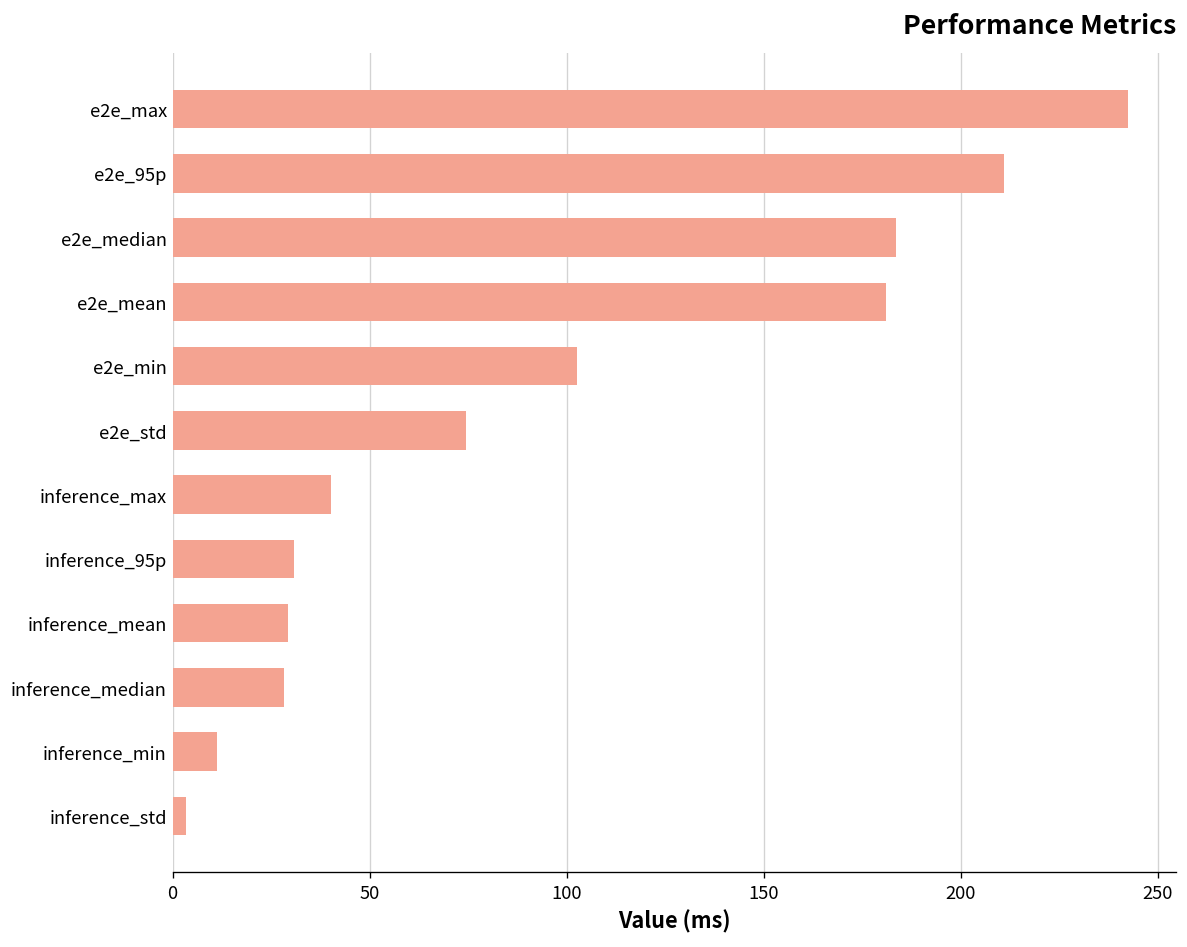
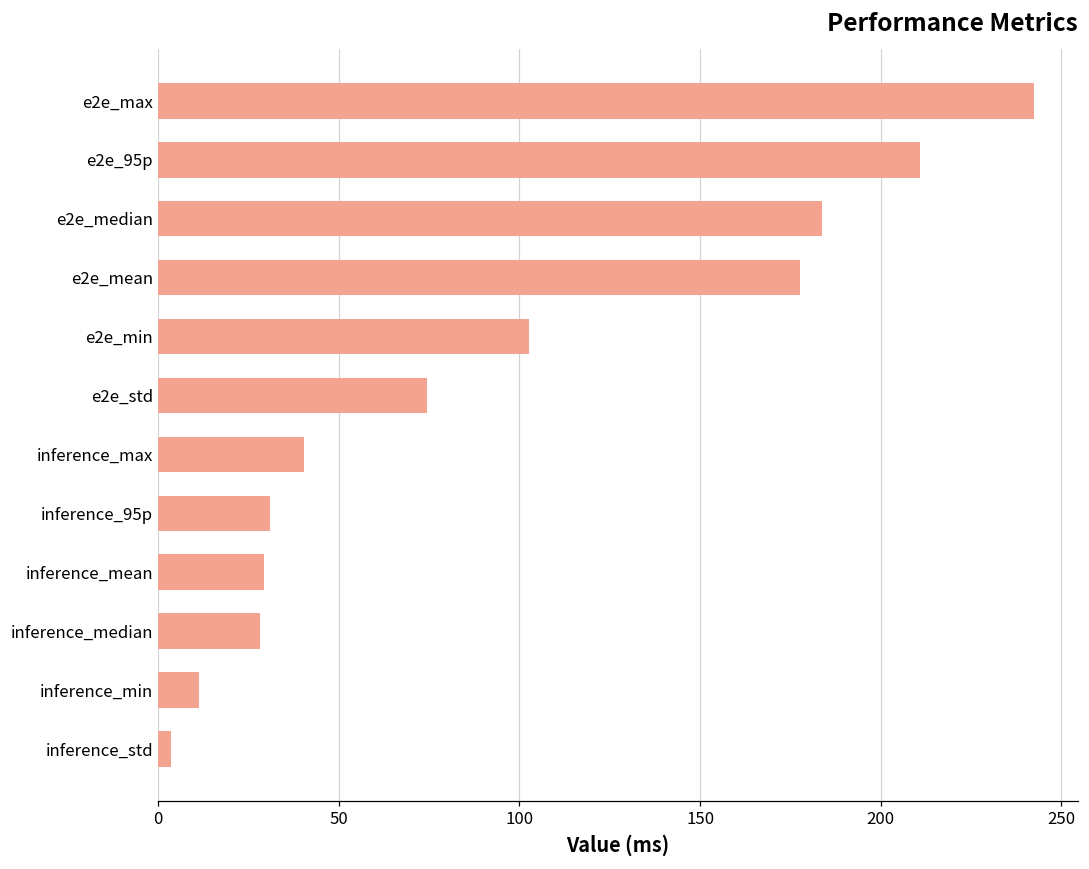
e2e_mean: 181 -> 178
